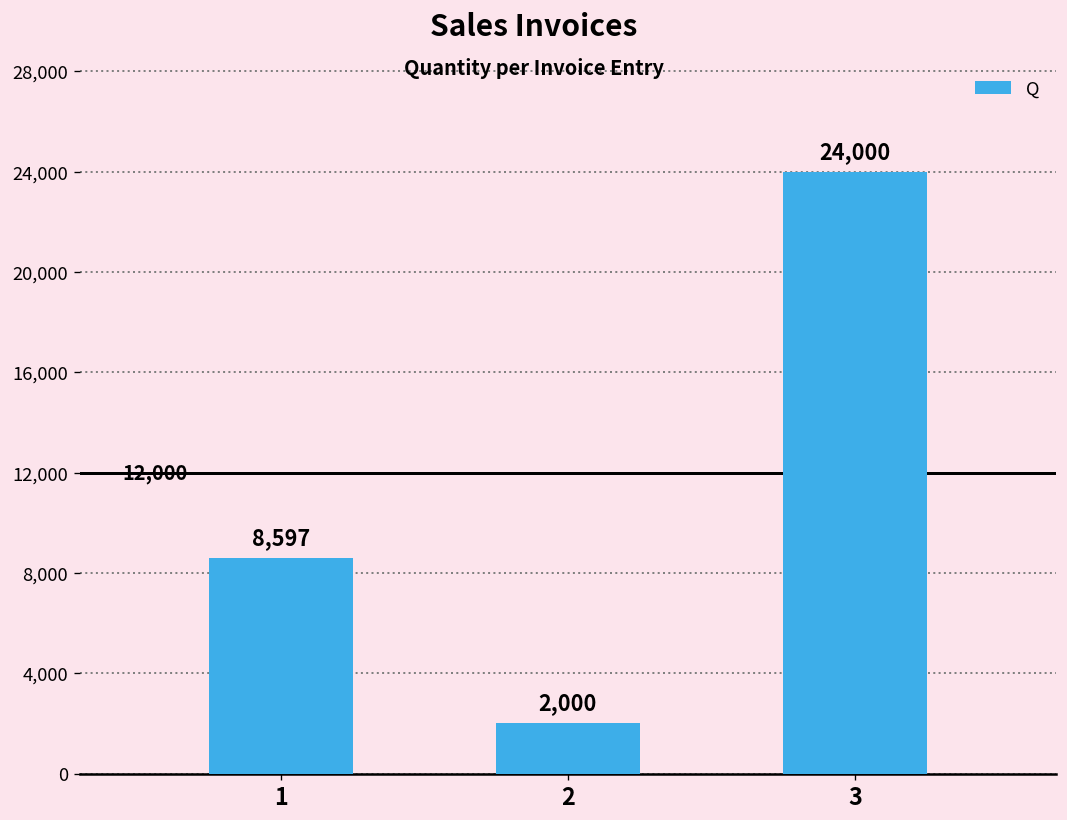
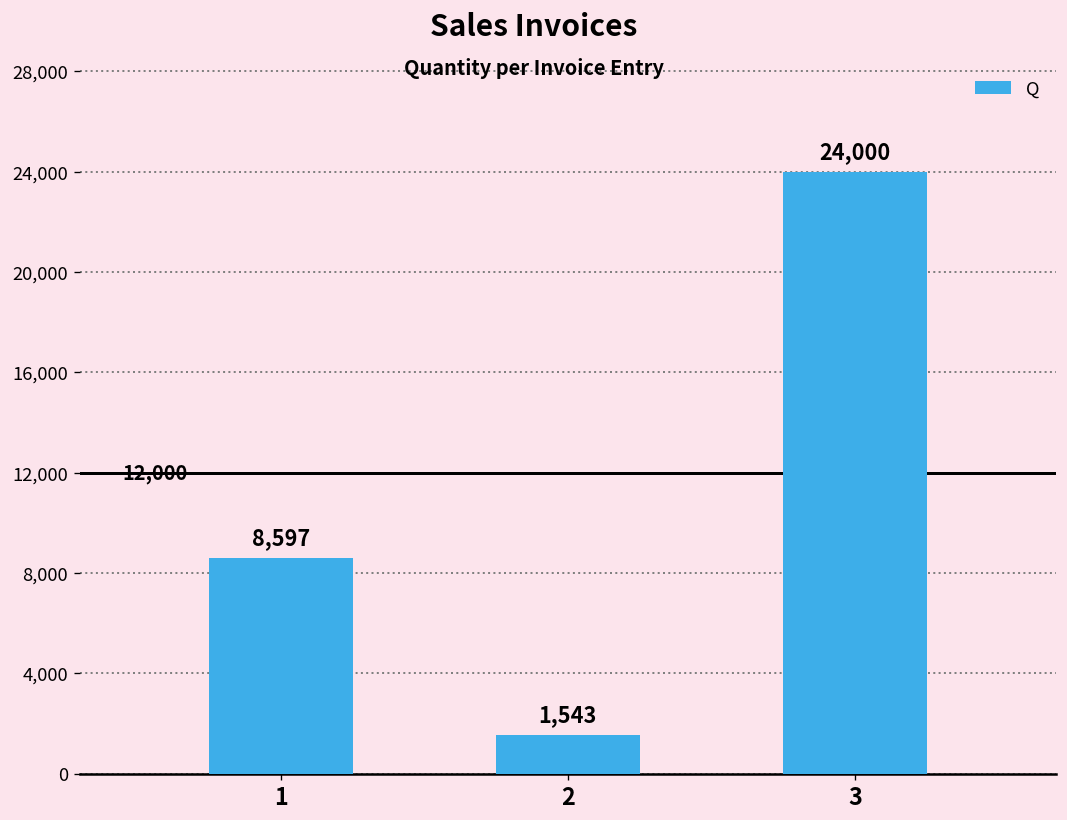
2: 2,000 -> 1,543
